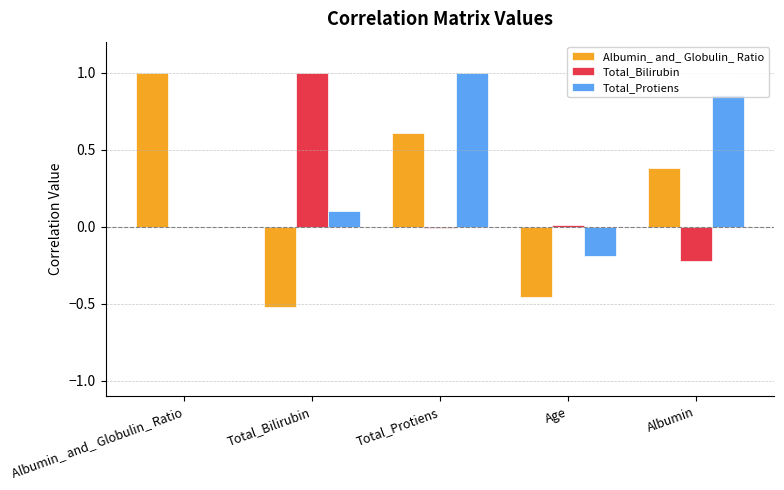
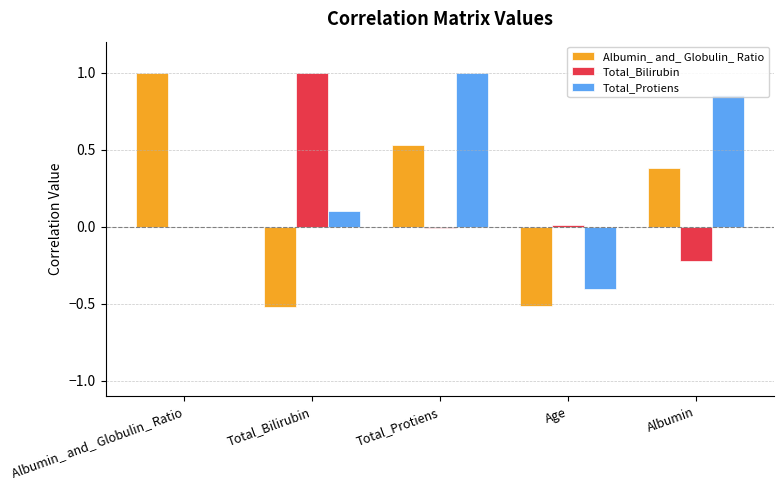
Albumin_ and_ Globulin_ Ratio, Total_Protiens: 0.61 -> 0.53
Albumin_ and_ Globulin_ Ratio, Age: -0.46 -> -0.52
Total_Protiens, Age: -0.19 -> -0.41
